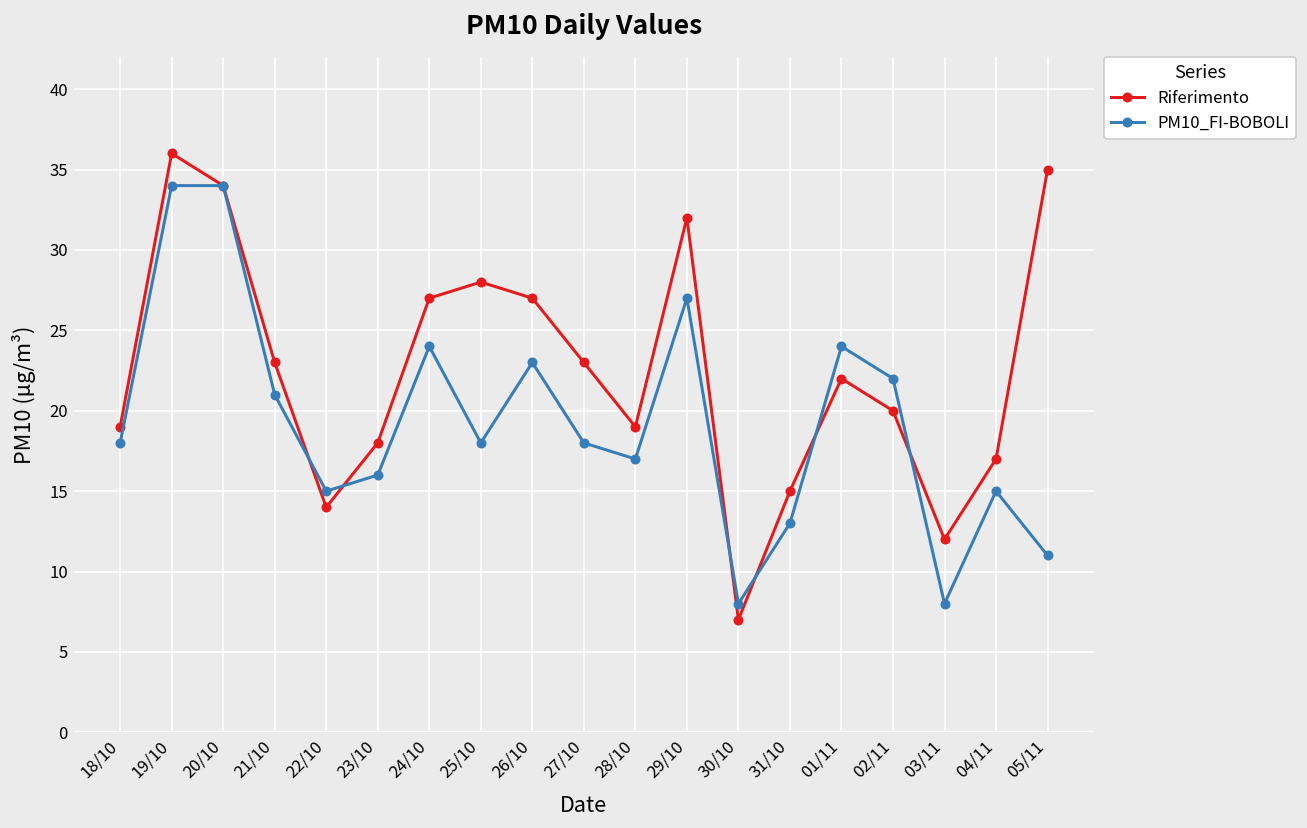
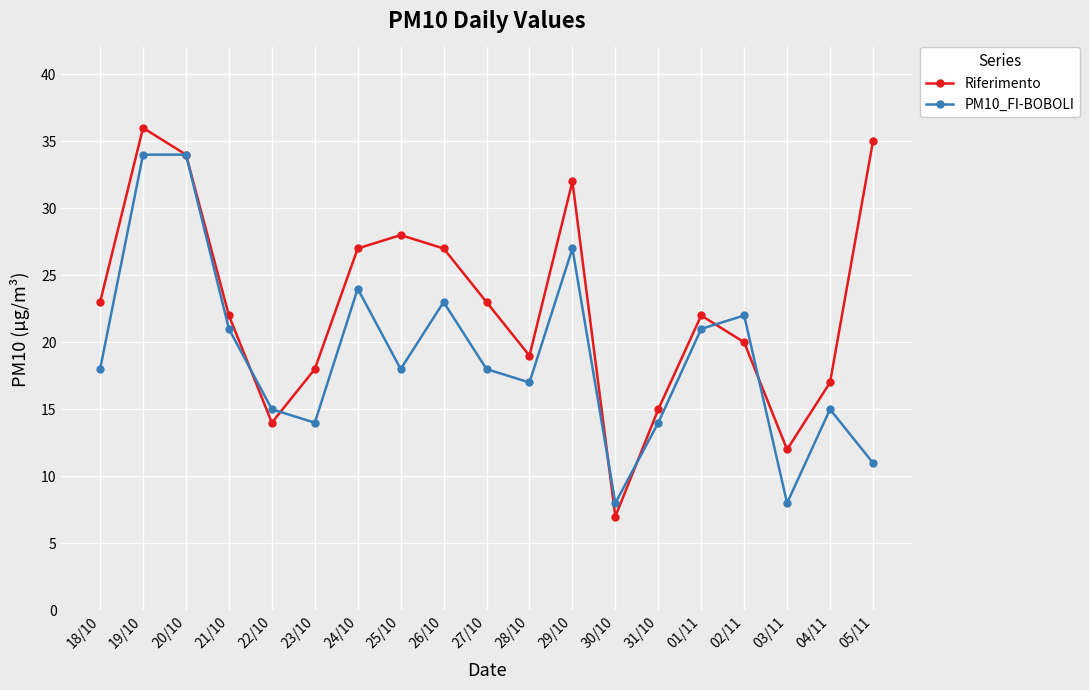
Riferimento, 18/10: 19 -> 23
Riferimento, 21/10: 23 -> 22
PM10_FI-BOBOLI, 23/10: 16 -> 14
PM10_FI-BOBOLI, 31/10: 13 -> 14
PM10_FI-BOBOLI, 01/11: 24 -> 21
